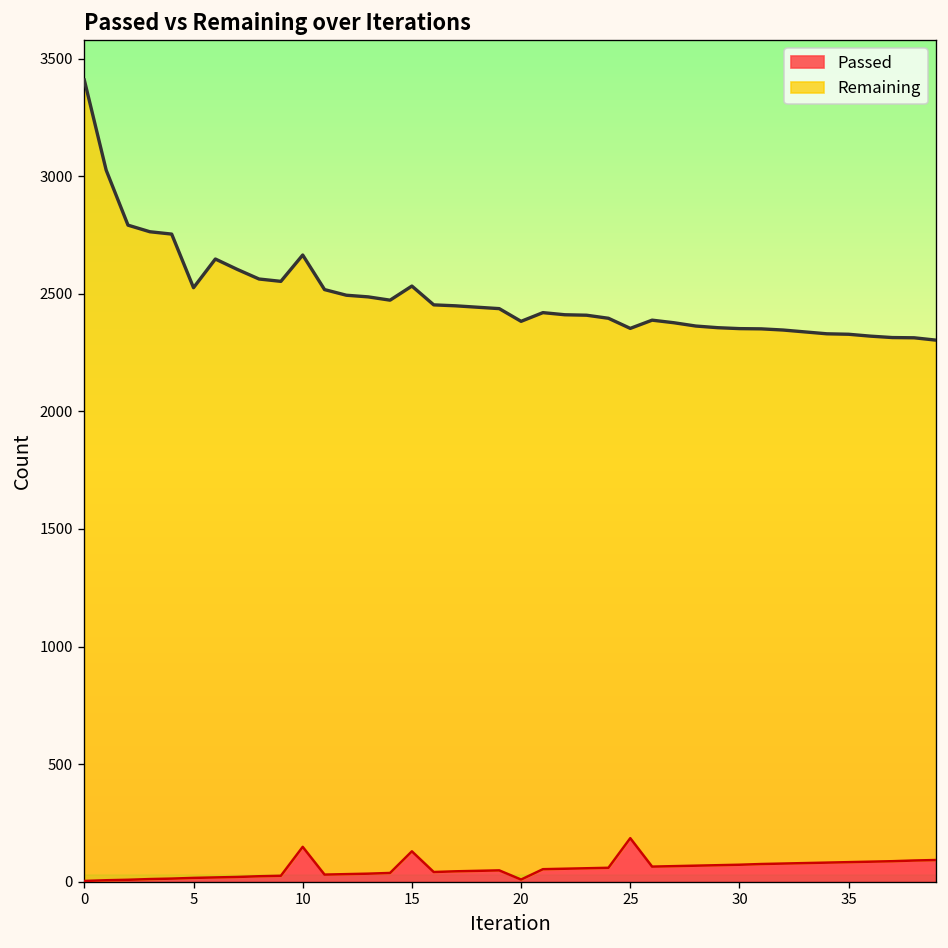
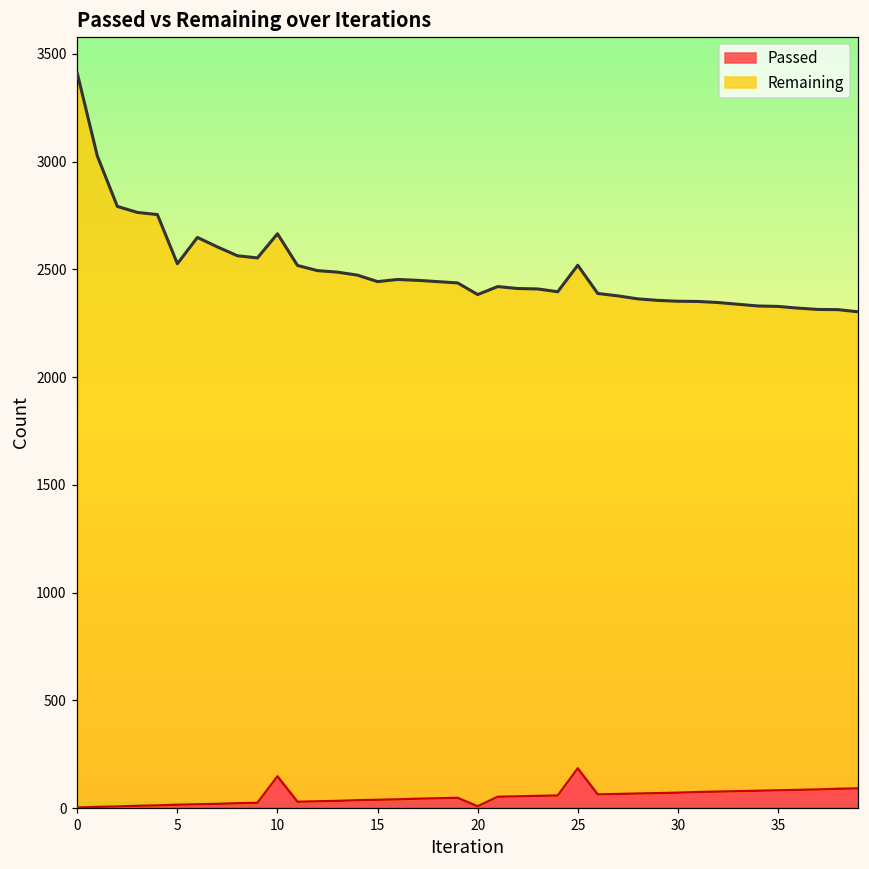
Passed, 15: 130 -> 40
Remaining, 25: 2170 -> 2330
